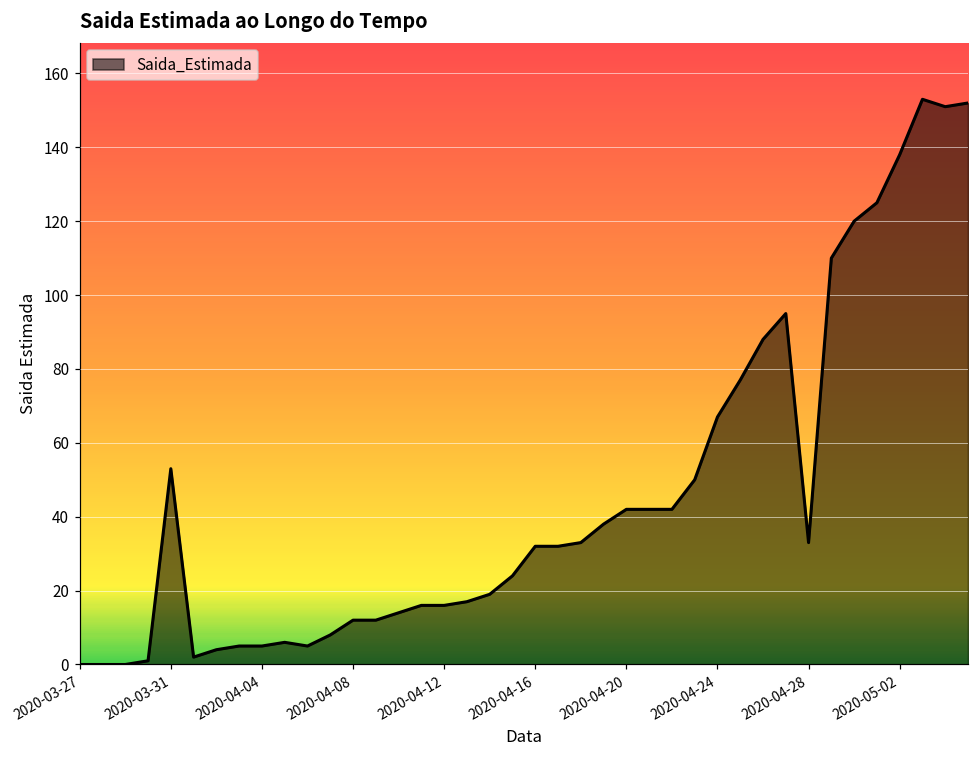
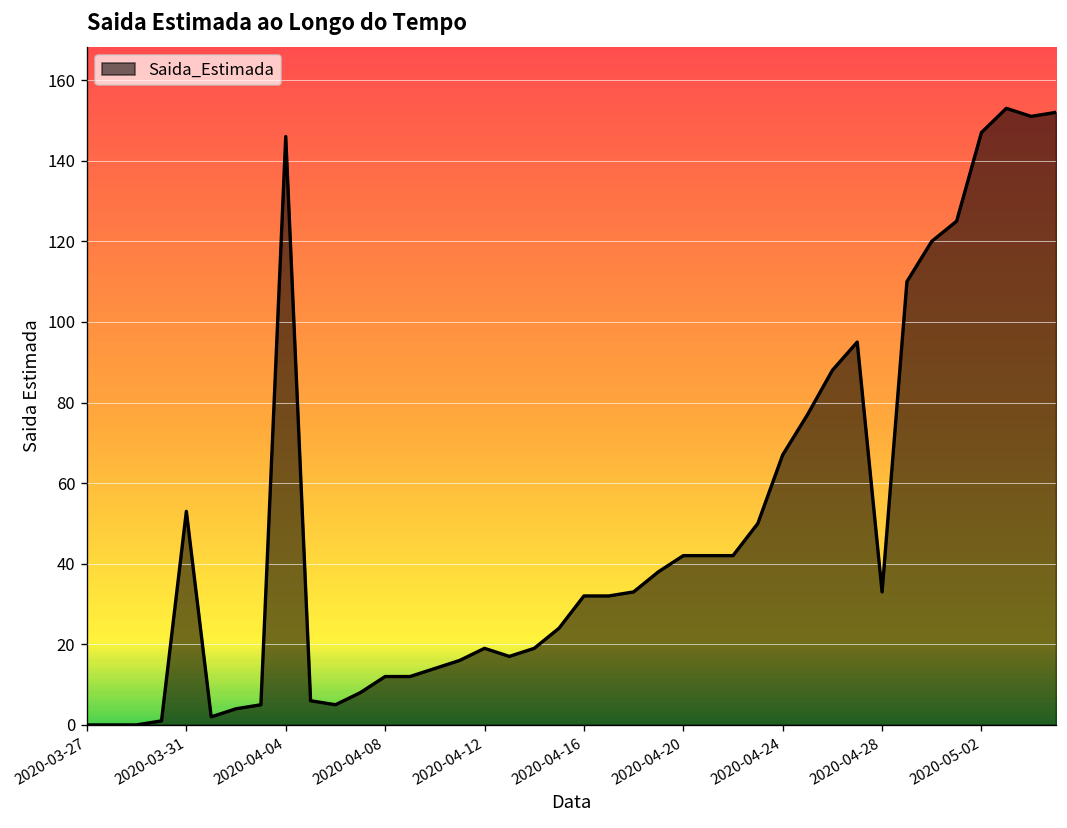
2020-04-04: 5 -> 146
2020-04-12: 16 -> 19
2020-05-02: 138 -> 147
